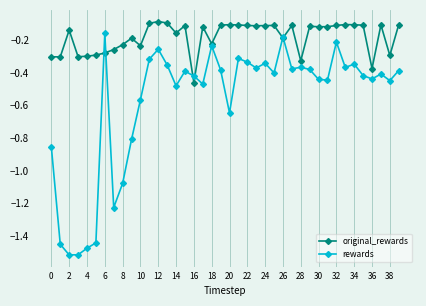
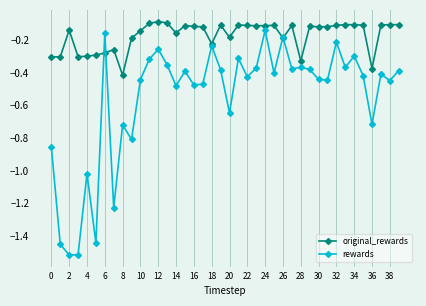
rewards, 4: -1.47 -> -1.02
original_rewards, 8: -0.23 -> -0.42
rewards, 8: -1.08 -> -0.72
original_rewards, 10: -0.24 -> -0.15
rewards, 10: -0.57 -> -0.44
original_rewards, 16: -0.46 -> -0.12
rewards, 16: -0.42 -> -0.48
original_rewards, 20: -0.11 -> -0.19
rewards, 22: -0.34 -> -0.43
rewards, 24: -0.34 -> -0.14
rewards, 34: -0.35 -> -0.30
rewards, 36: -0.44 -> -0.72
original_rewards, 38: -0.30 -> -0.11
